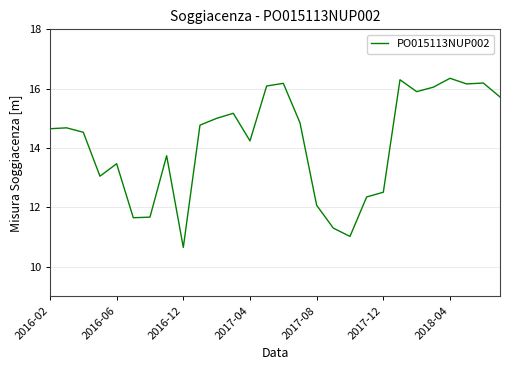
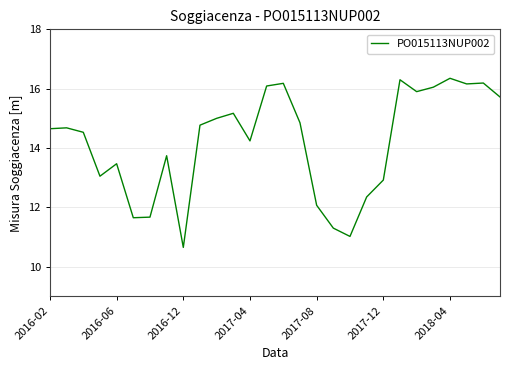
2017-12: 12.5 -> 12.9
